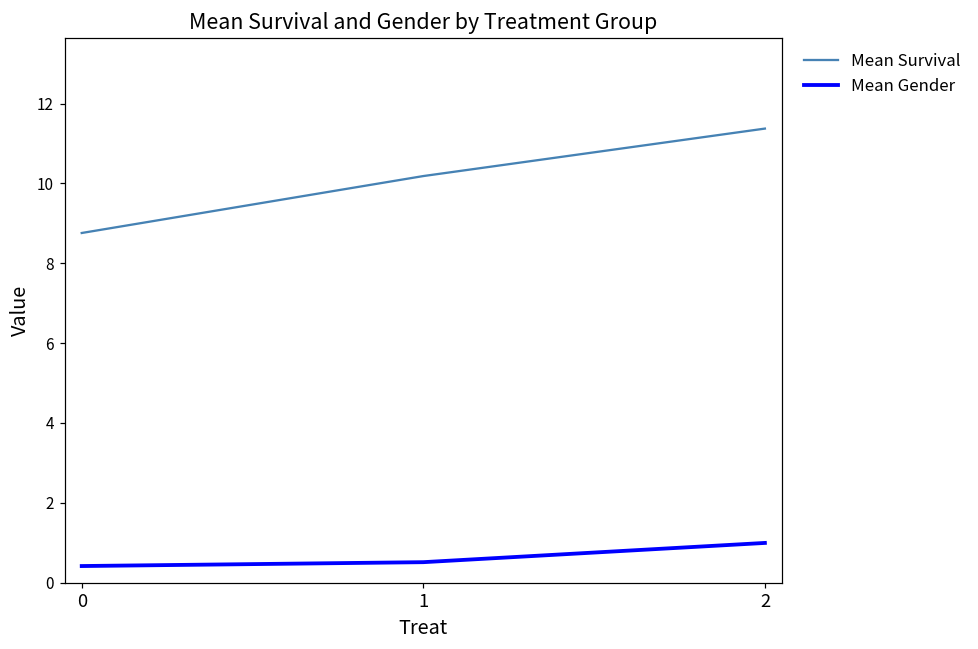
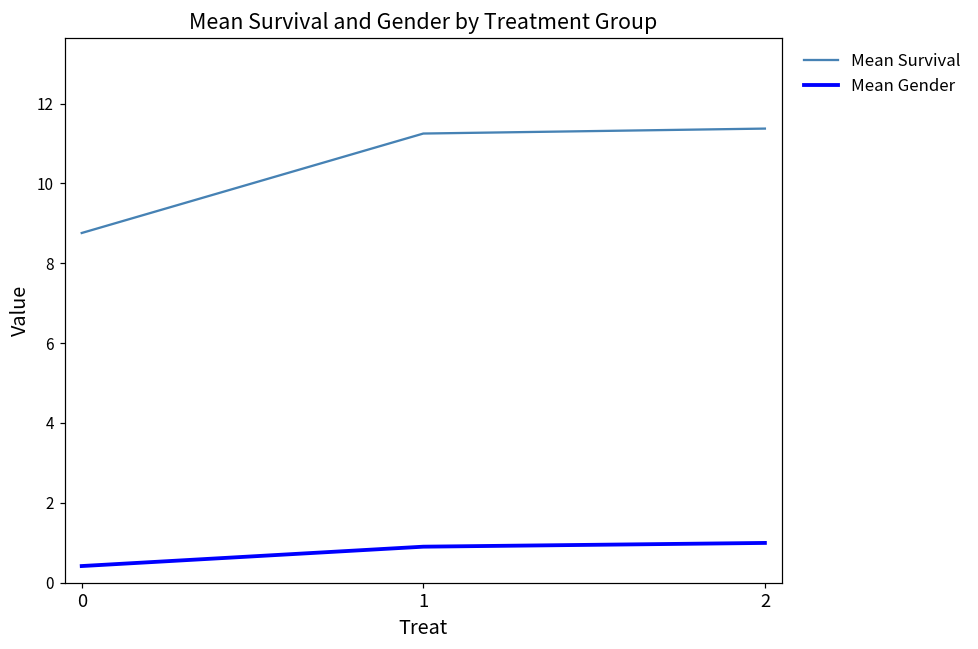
Mean Survival, 1: 10.2 -> 11.3
Mean Gender, 1: 0.5 -> 0.9
